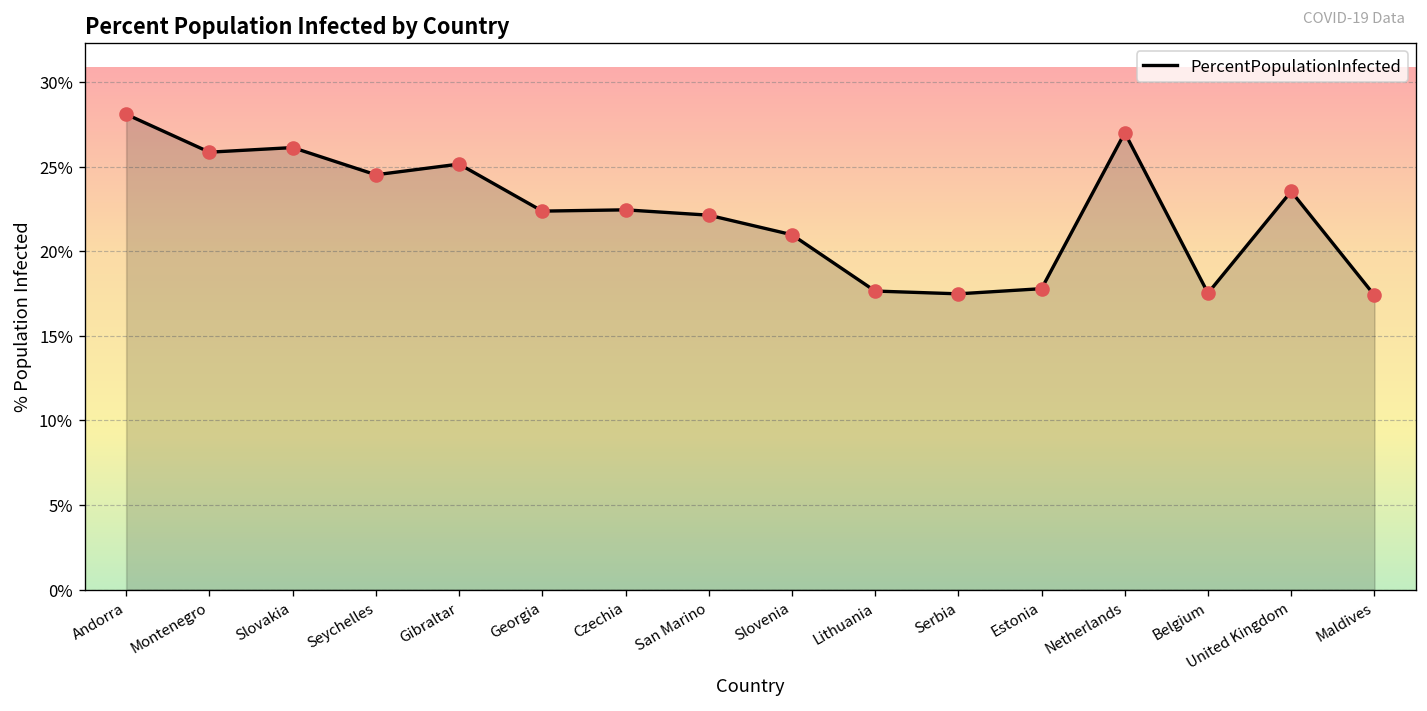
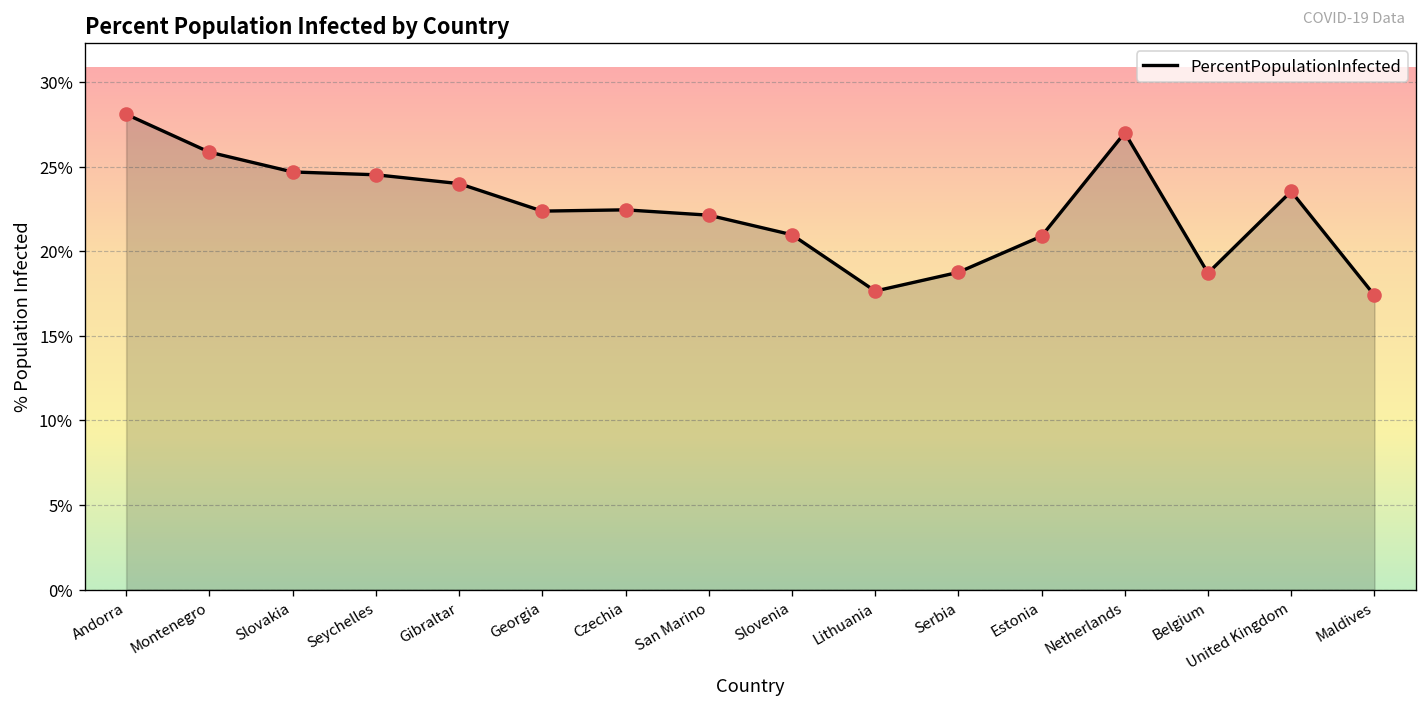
Slovakia: 26.1% -> 24.7%
Gibraltar: 25.1% -> 24.0%
Serbia: 17.5% -> 18.7%
Estonia: 17.8% -> 20.9%
Belgium: 17.5% -> 18.7%
